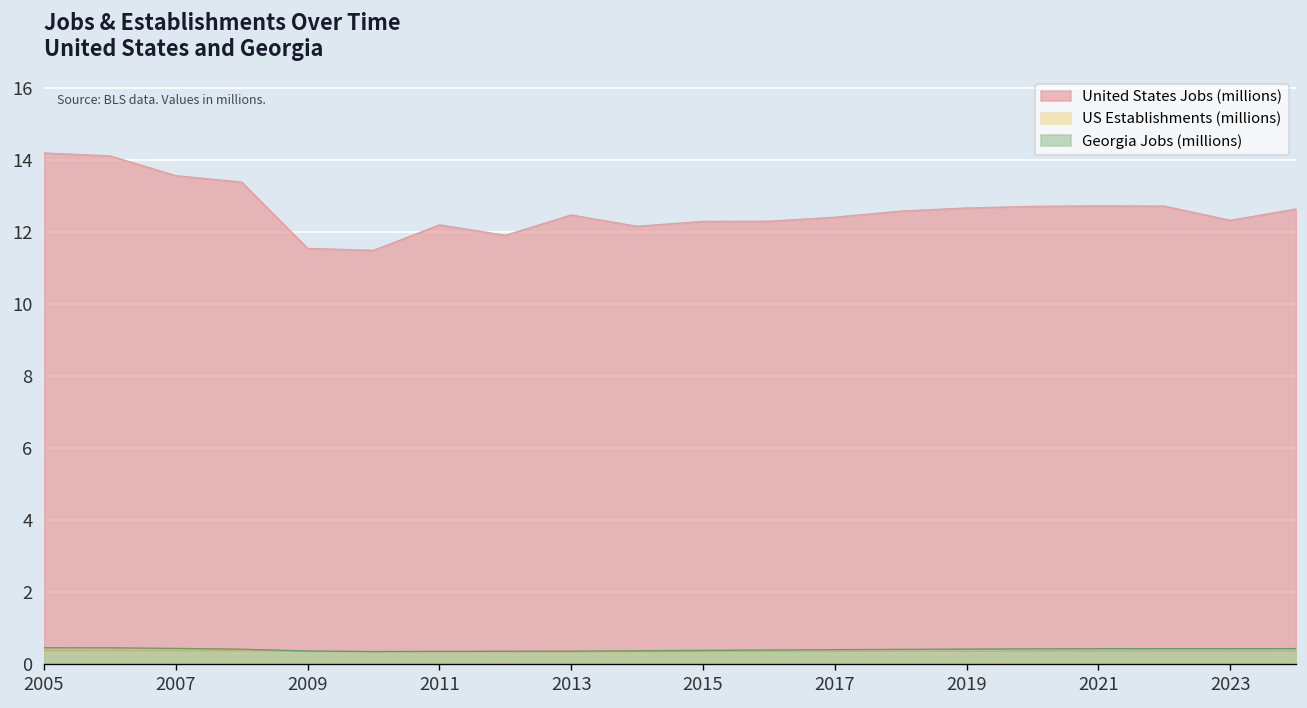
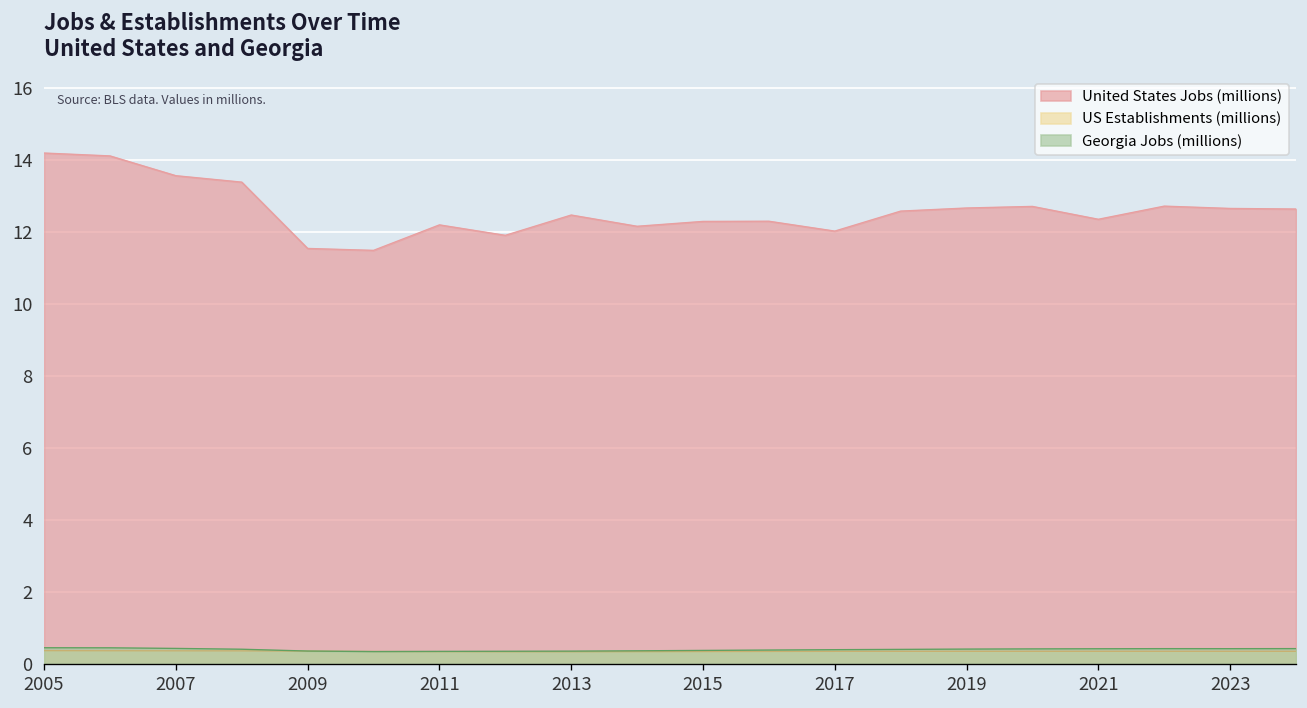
United States Jobs (millions), 2017: 12.4 -> 12.0
United States Jobs (millions), 2021: 12.7 -> 12.4
United States Jobs (millions), 2023: 12.3 -> 12.7
